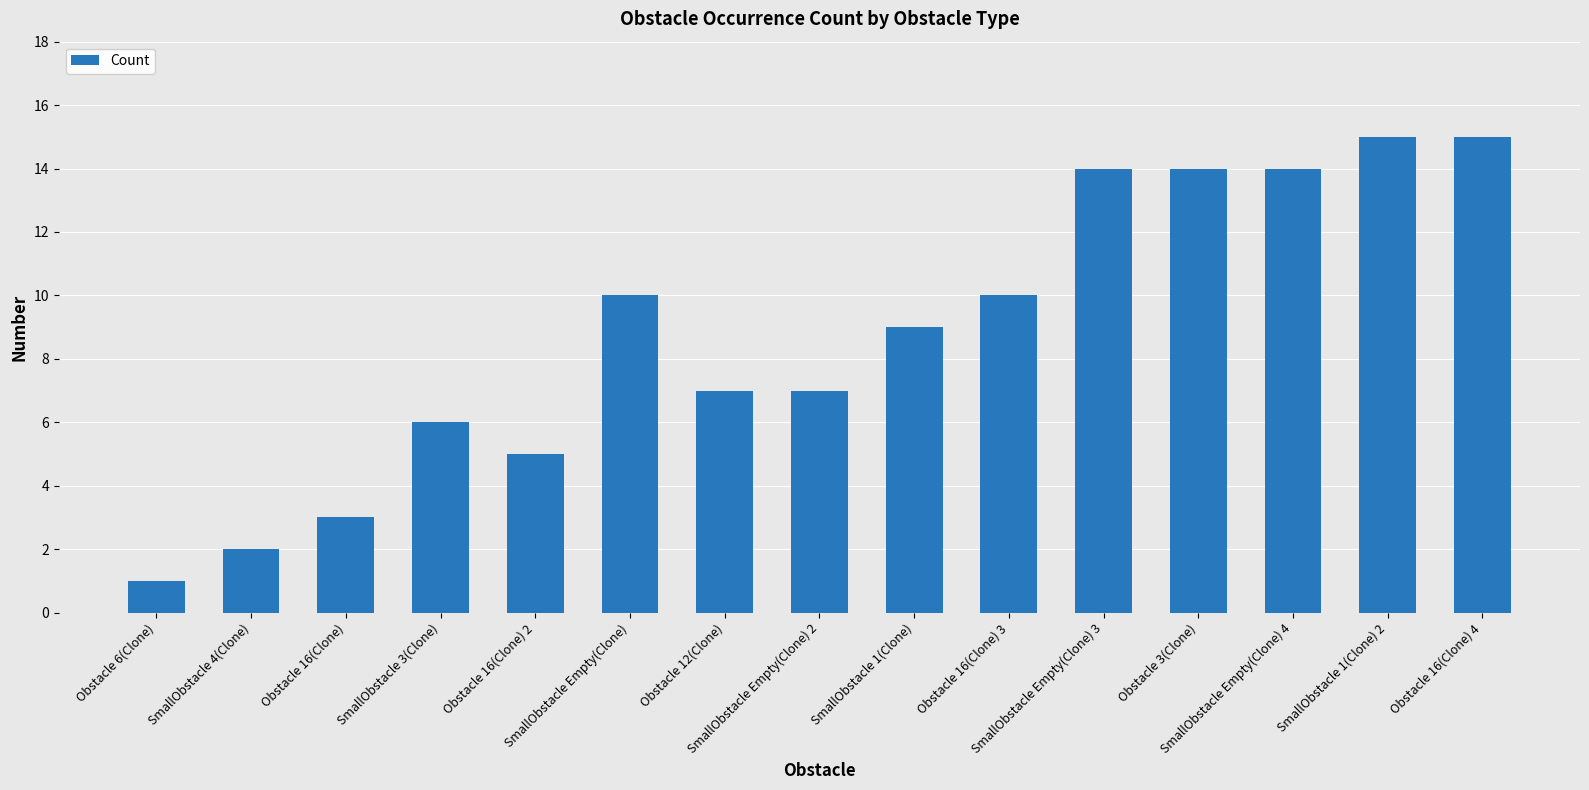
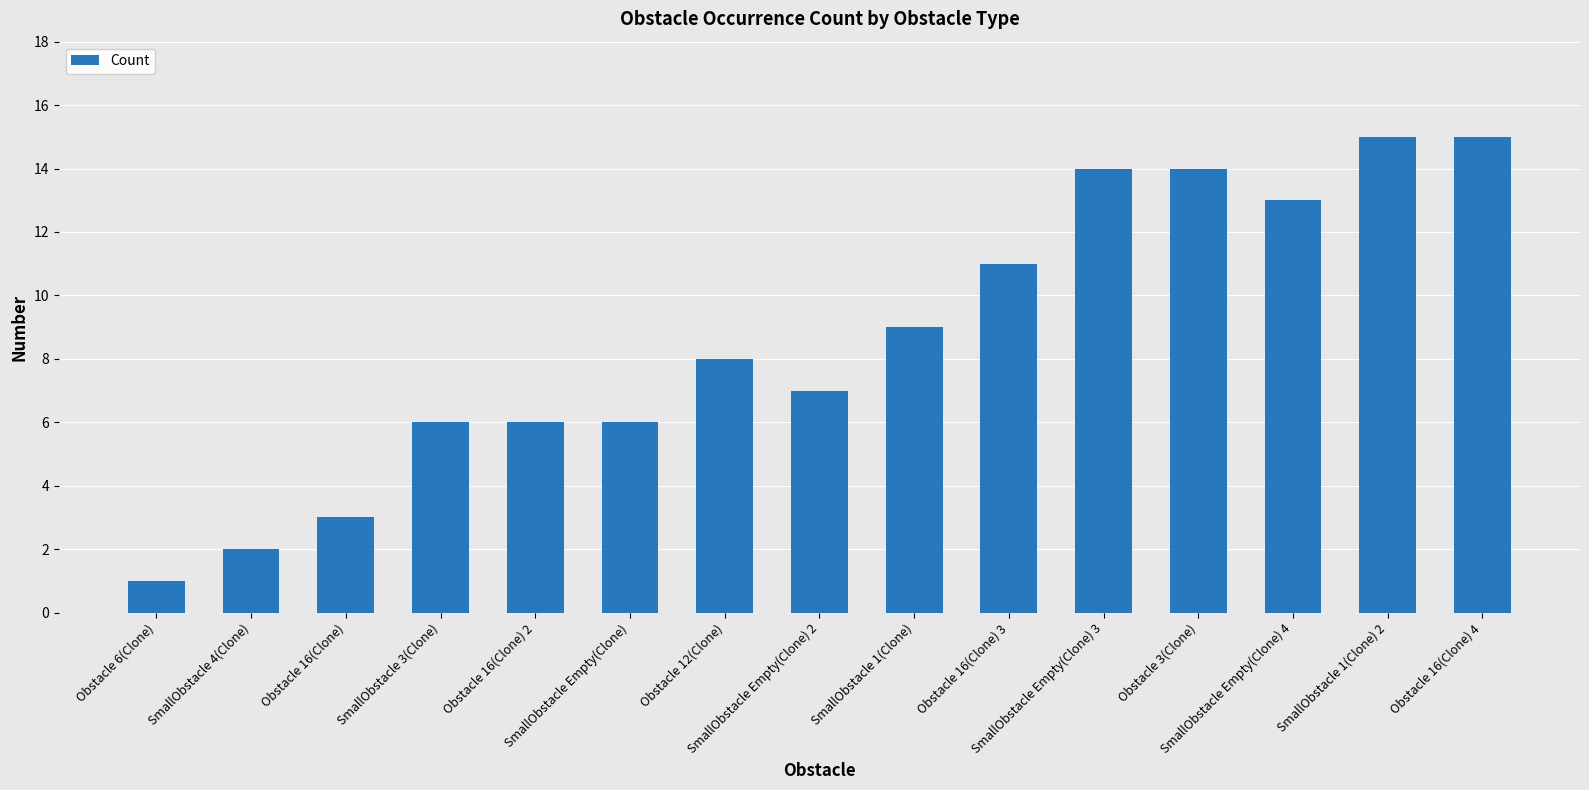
Obstacle 16(Clone) 2: 5 -> 6
SmallObstacle Empty(Clone): 10 -> 6
Obstacle 12(Clone): 7 -> 8
Obstacle 16(Clone) 3: 10 -> 11
SmallObstacle Empty(Clone) 4: 14 -> 13
